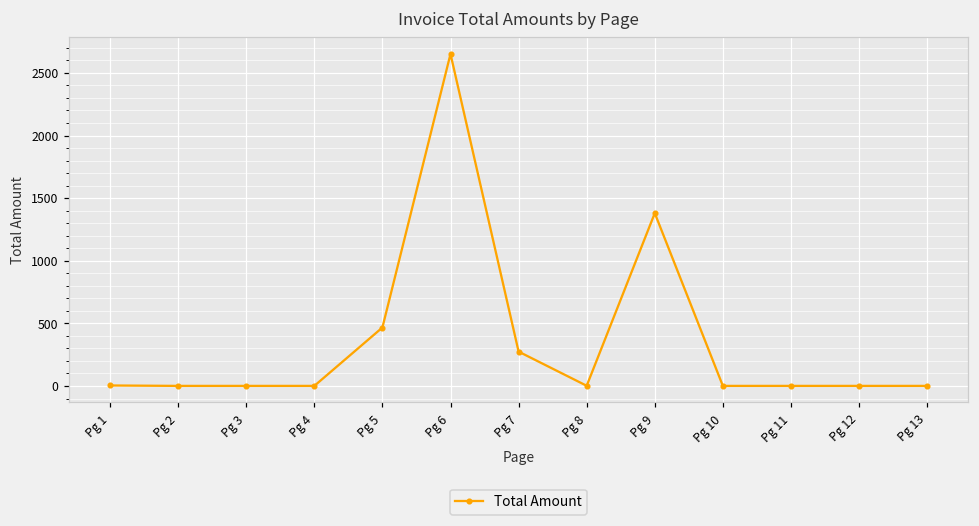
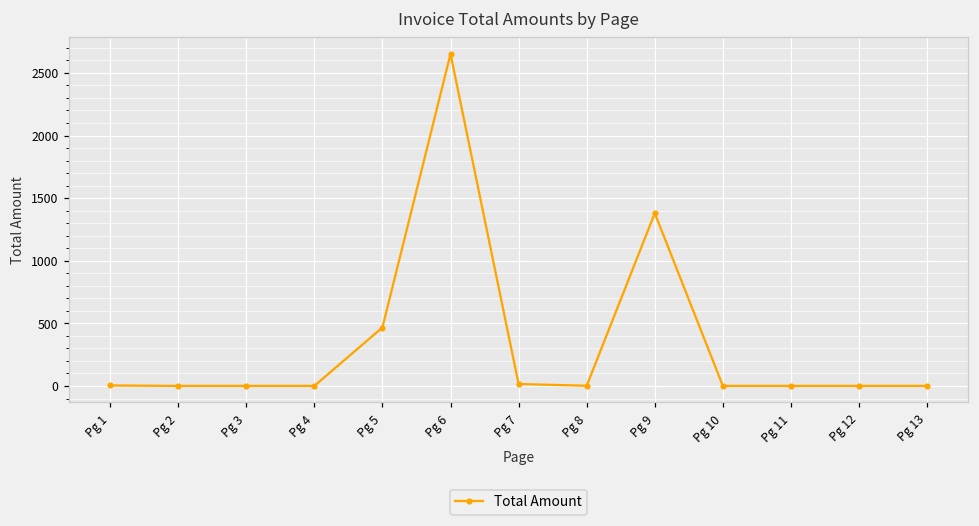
Pg 7: 270 -> 20
